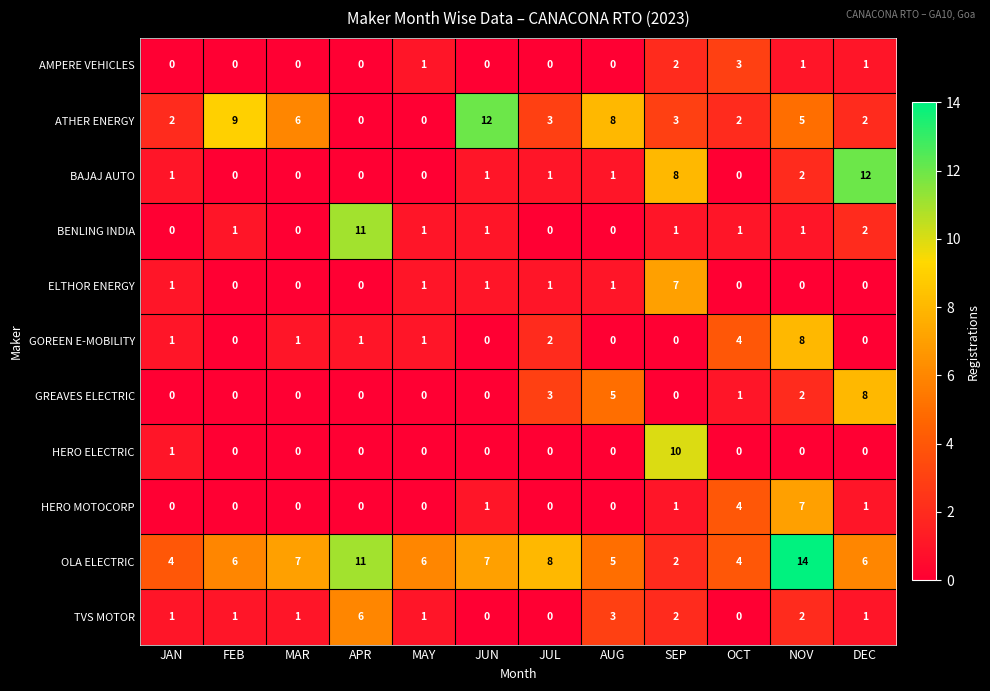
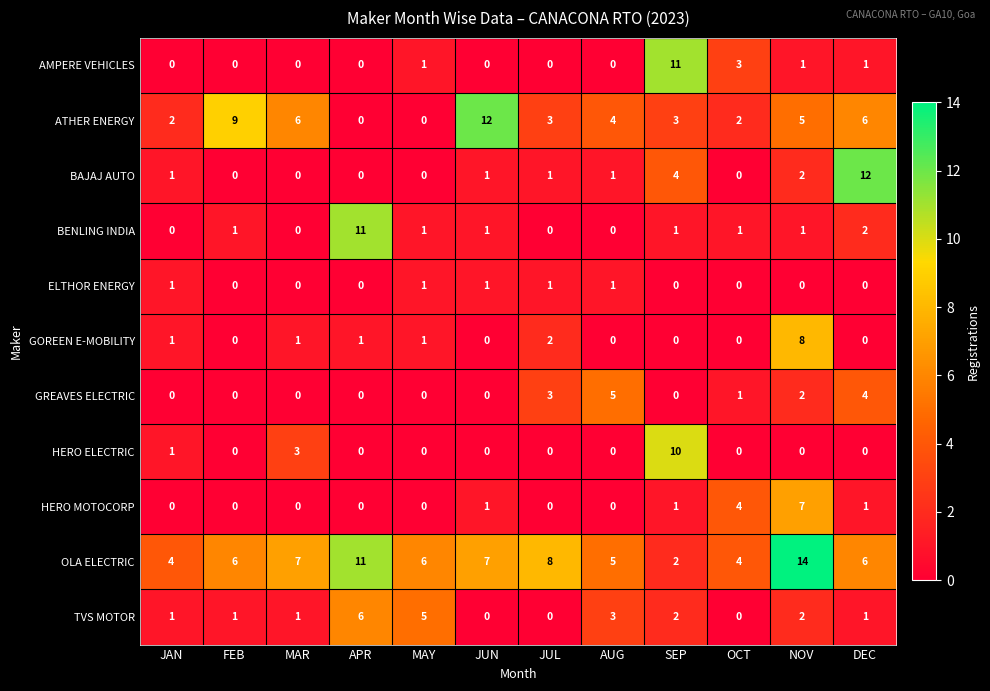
AMPERE VEHICLES, SEP: 2 -> 11
ATHER ENERGY, AUG: 8 -> 4
ATHER ENERGY, DEC: 2 -> 6
BAJAJ AUTO, SEP: 8 -> 4
ELTHOR ENERGY, SEP: 7 -> 0
GOREEN E-MOBILITY, OCT: 4 -> 0
GREAVES ELECTRIC, DEC: 8 -> 4
HERO ELECTRIC, MAR: 0 -> 3
TVS MOTOR, MAY: 1 -> 5
